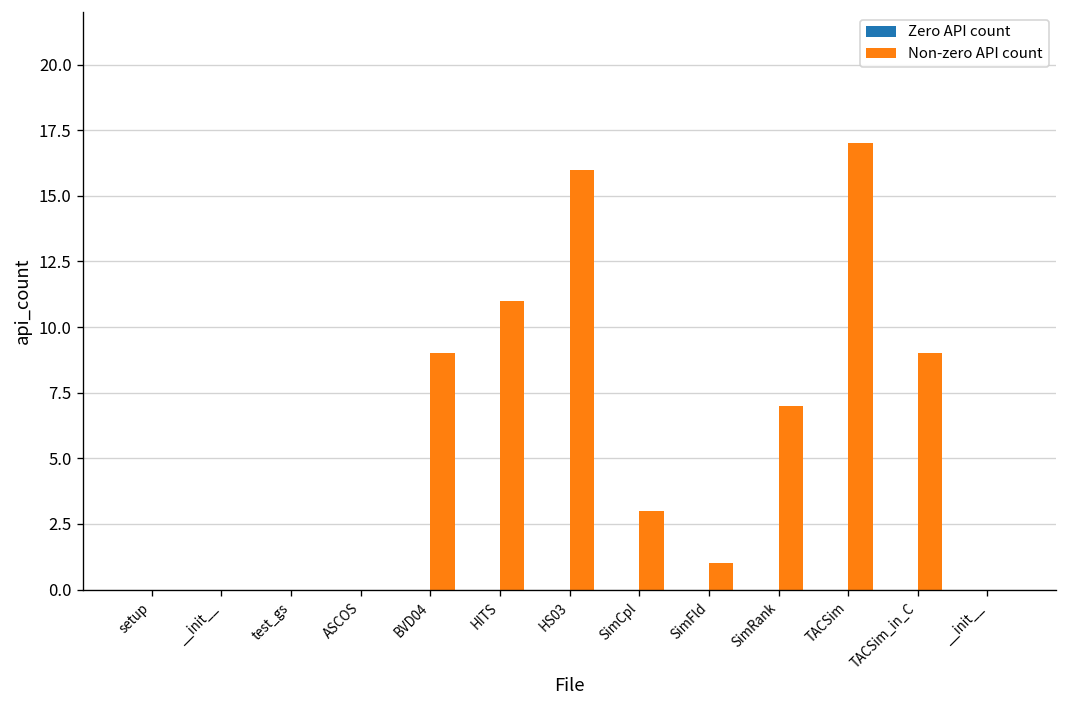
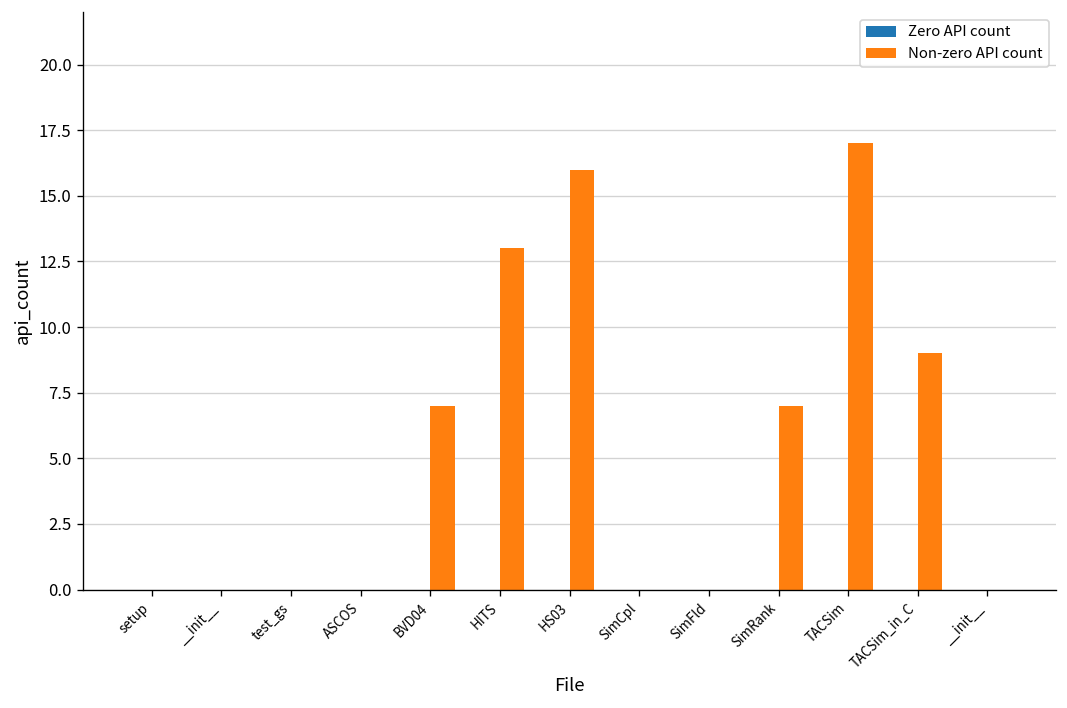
Non-zero API count, BVD04: 9 -> 7
Non-zero API count, HITS: 11 -> 13
Non-zero API count, SimCpl: 3 -> 0
Non-zero API count, SimFld: 1 -> 0
